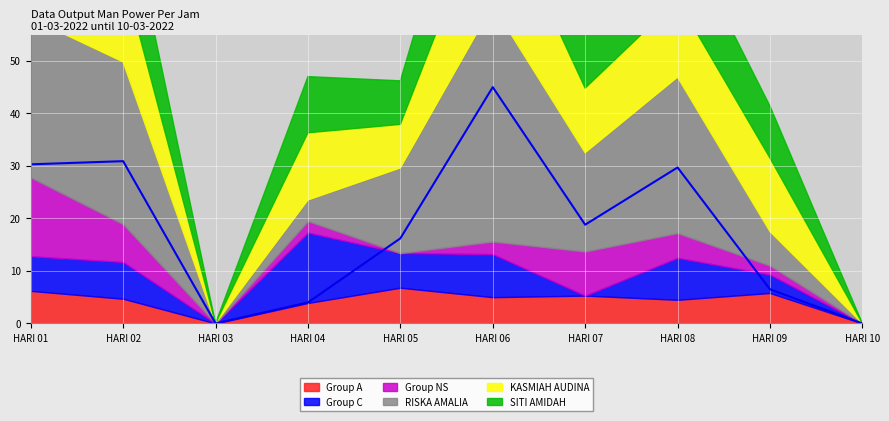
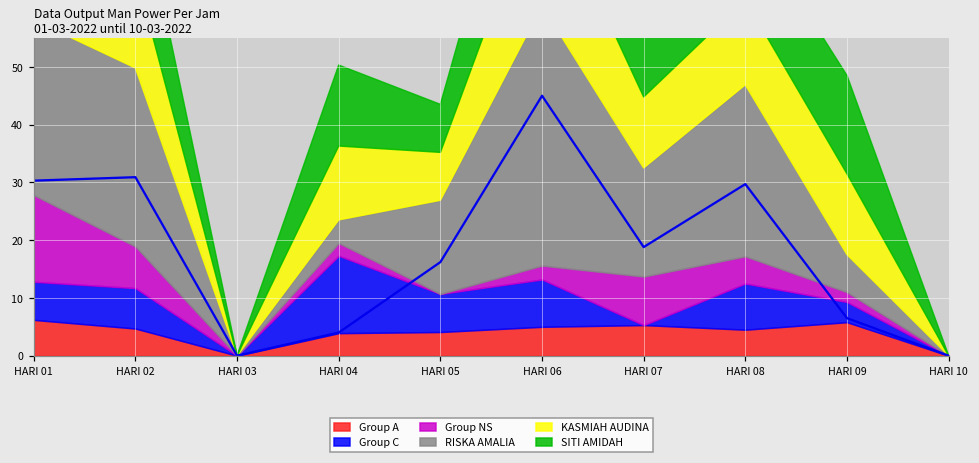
SITI AMIDAH, HARI 04: 11 -> 14
Group A, HARI 05: 7 -> 4
SITI AMIDAH, HARI 09: 10 -> 17
